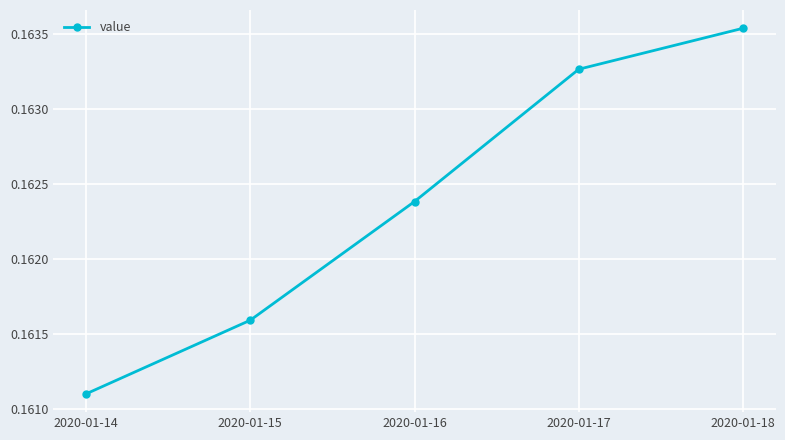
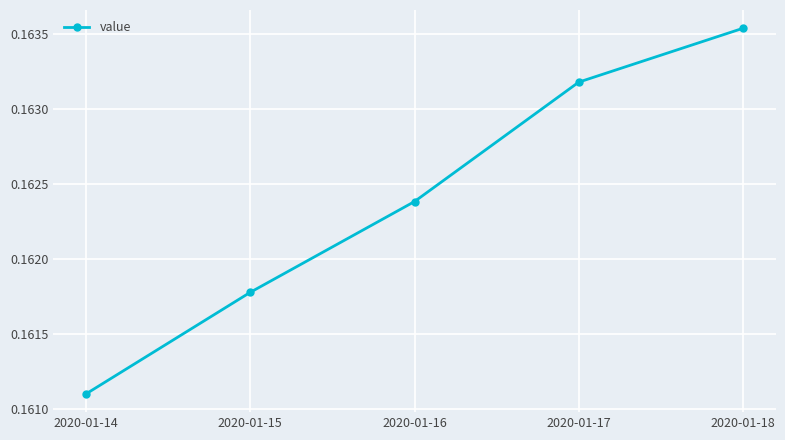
2020-01-15: 0.16159 -> 0.16178
2020-01-17: 0.16326 -> 0.16318
